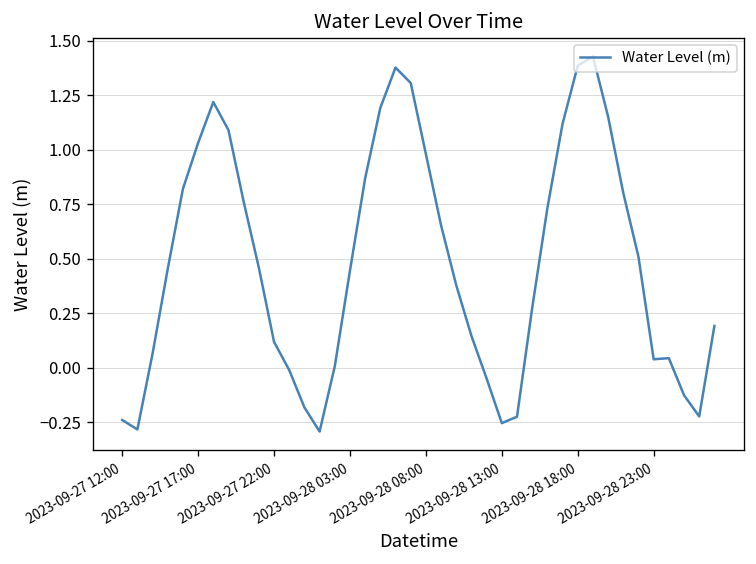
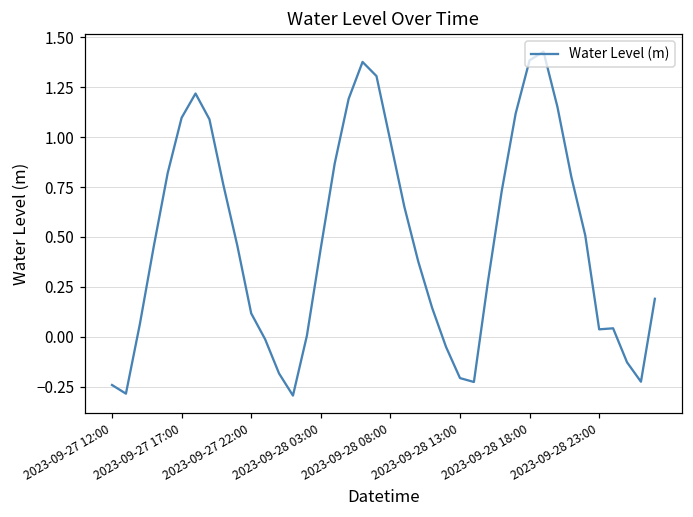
2023-09-27 17:00: 1.03 -> 1.10
2023-09-28 13:00: -0.26 -> -0.21
